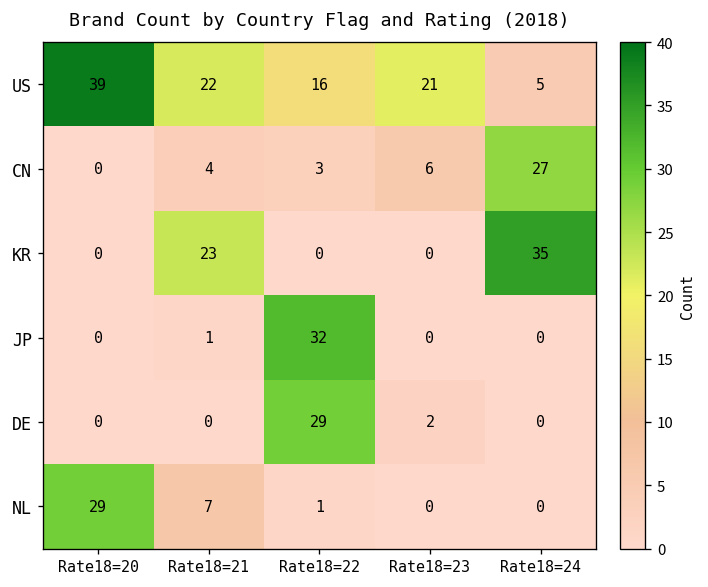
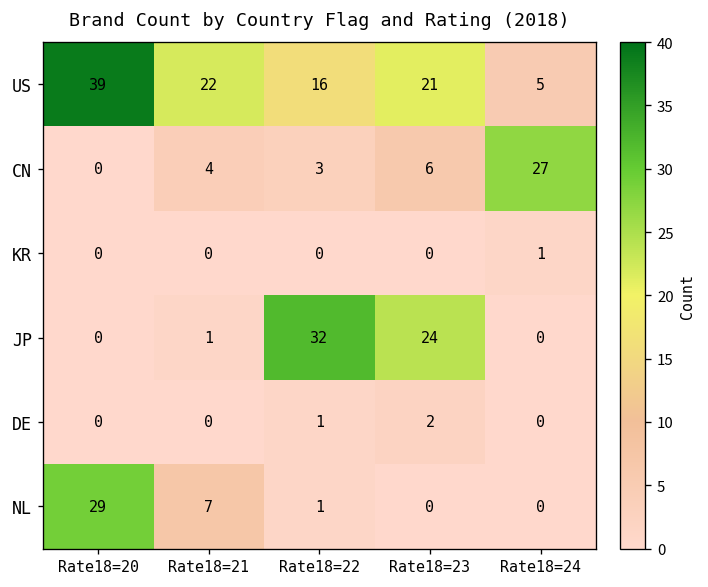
KR, Rate18=21: 23 -> 0
KR, Rate18=24: 35 -> 1
JP, Rate18=23: 0 -> 24
DE, Rate18=22: 29 -> 1
